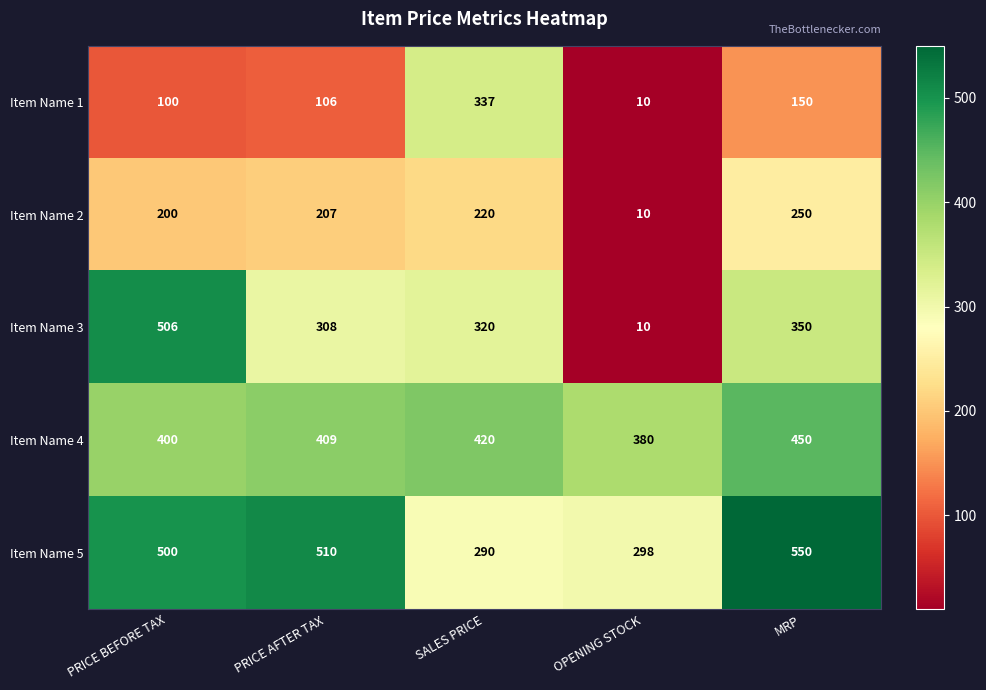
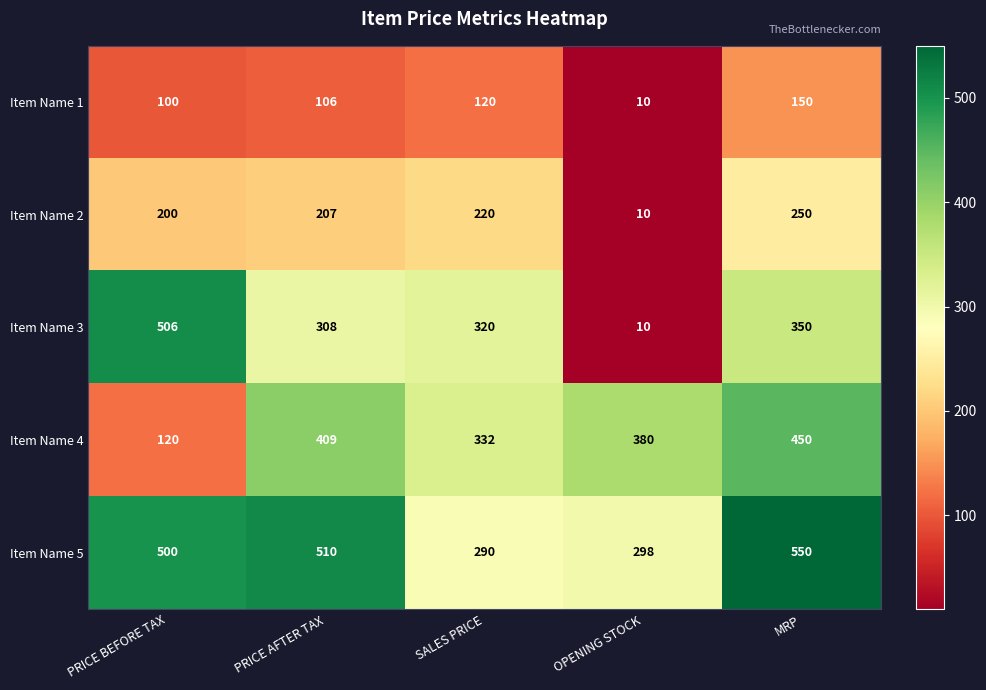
Item Name 1, SALES PRICE: 337 -> 120
Item Name 4, PRICE BEFORE TAX: 400 -> 120
Item Name 4, SALES PRICE: 420 -> 332
